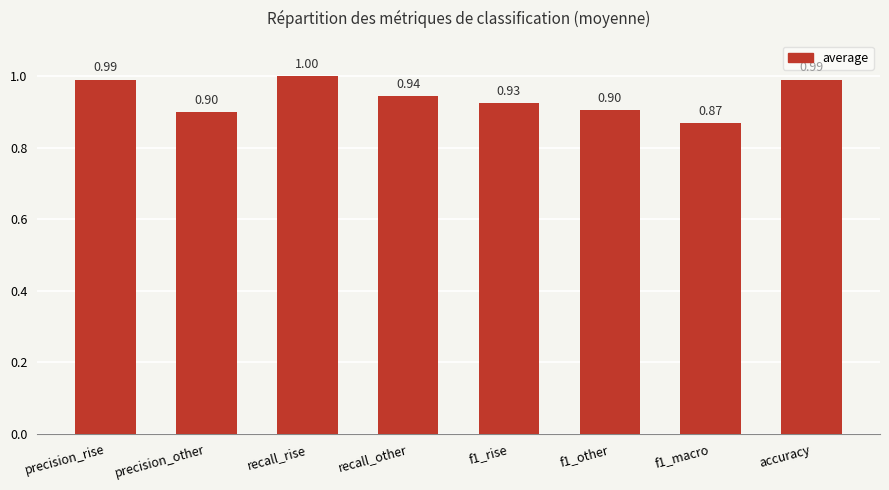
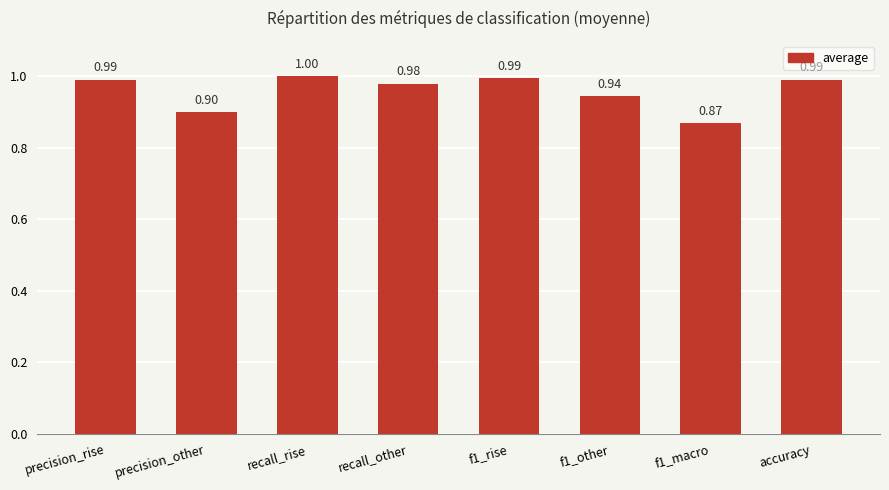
recall_other: 0.94 -> 0.98
f1_rise: 0.93 -> 0.99
f1_other: 0.90 -> 0.94
